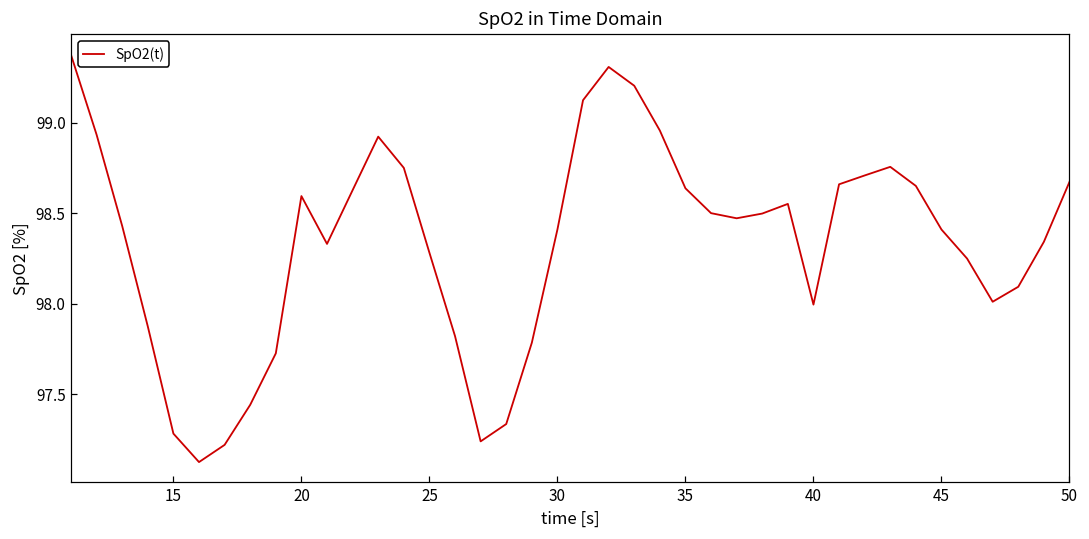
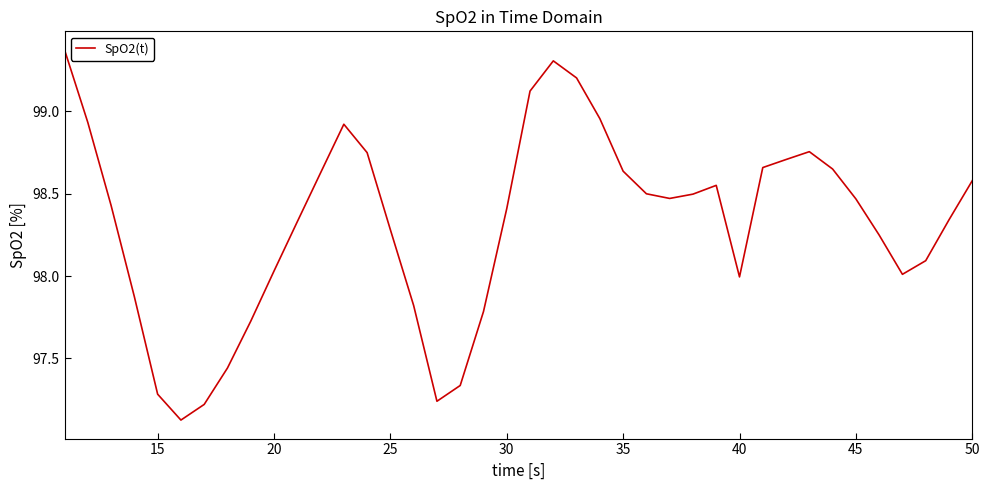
20: 98.59 -> 98.03
45: 98.41 -> 98.47
50: 98.67 -> 98.58
